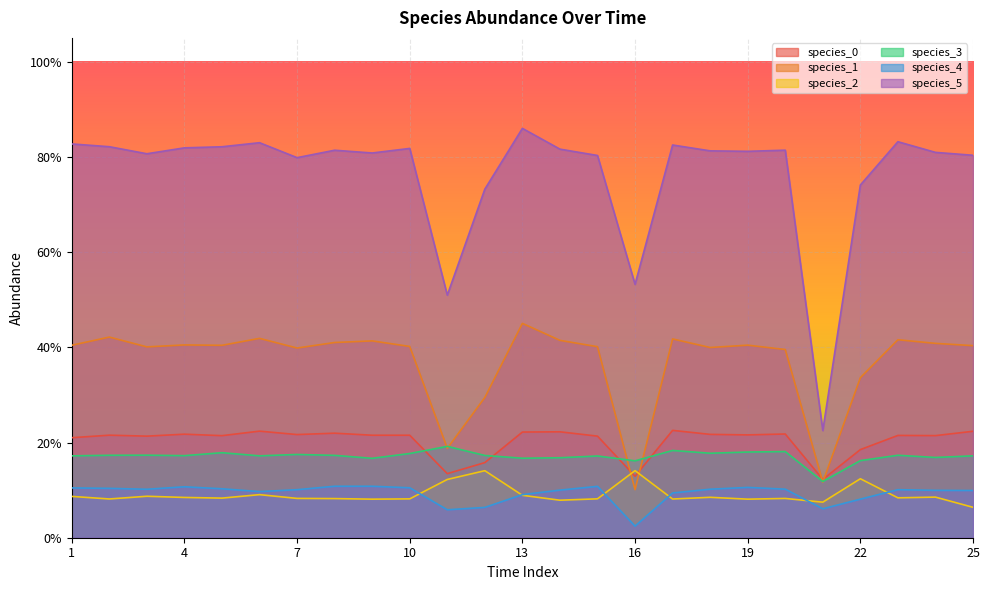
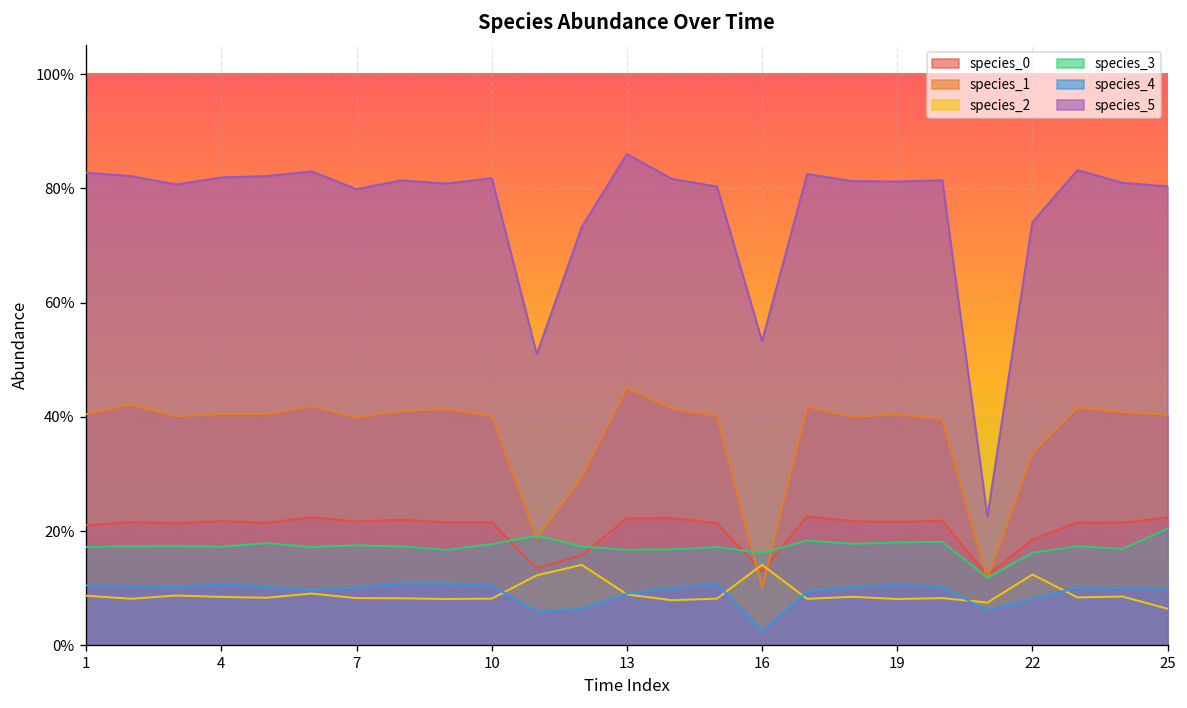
species_3, 25: 17% -> 20%
